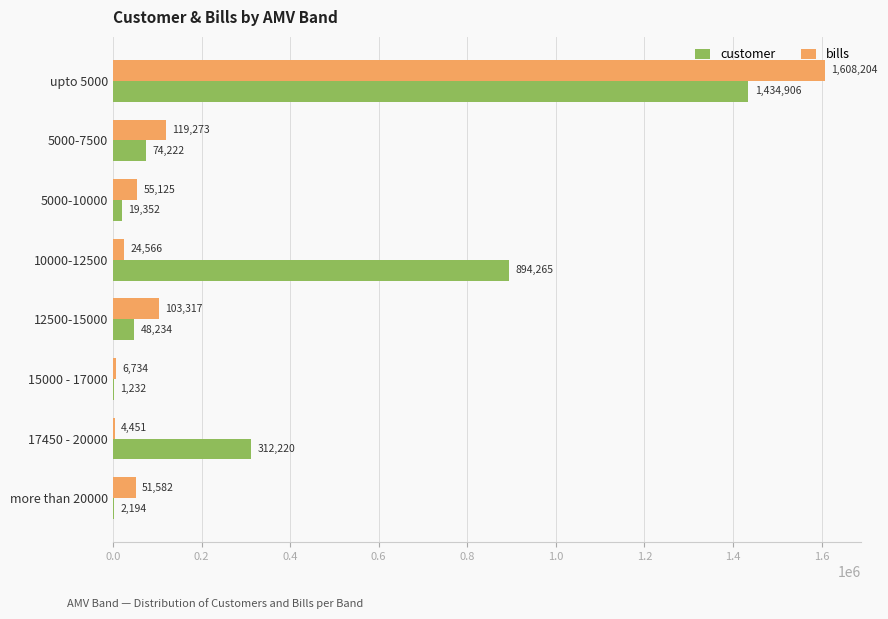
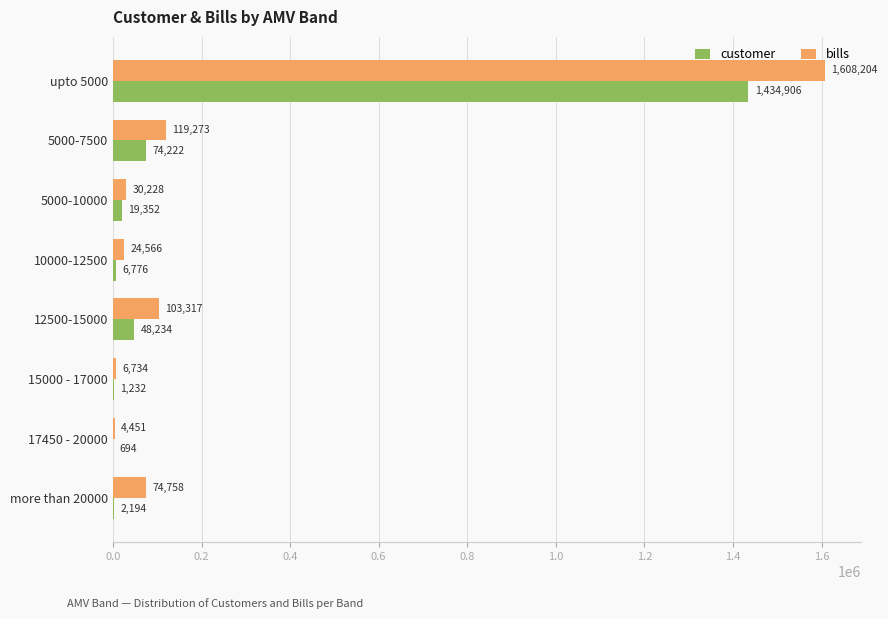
bills, 5000-10000: 55,125 -> 30,228
customer, 10000-12500: 894,265 -> 6,776
customer, 17450 - 20000: 312,220 -> 694
bills, more than 20000: 51,582 -> 74,758
